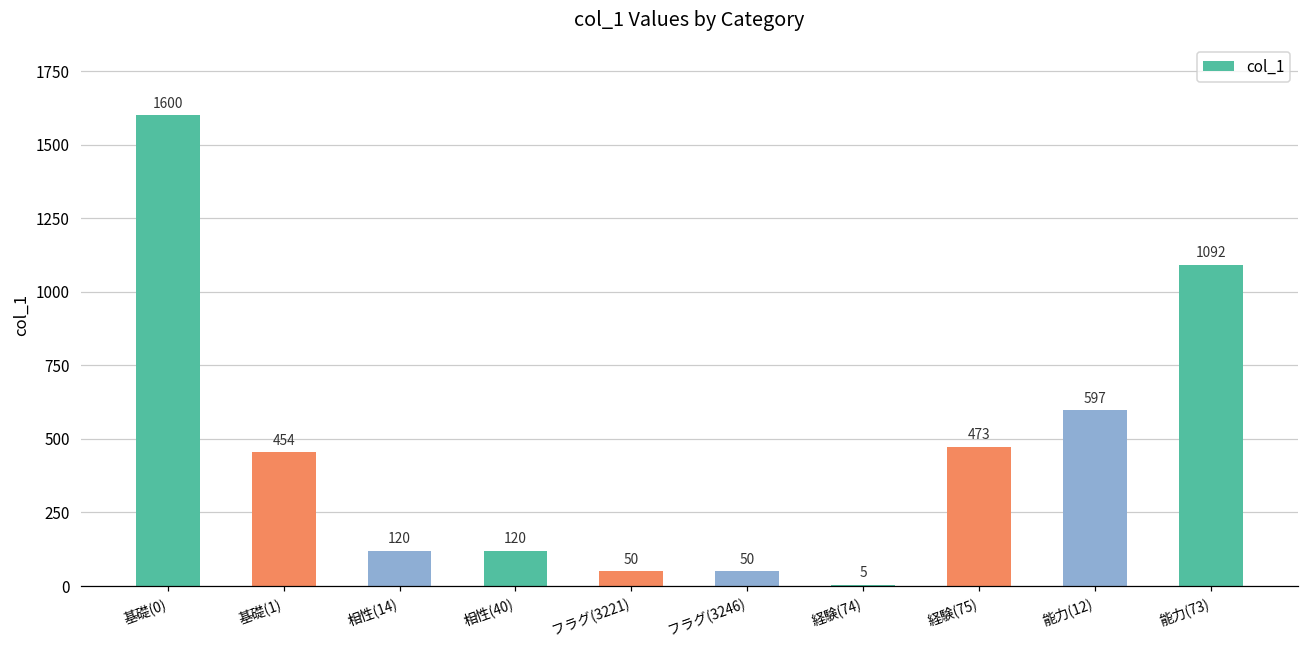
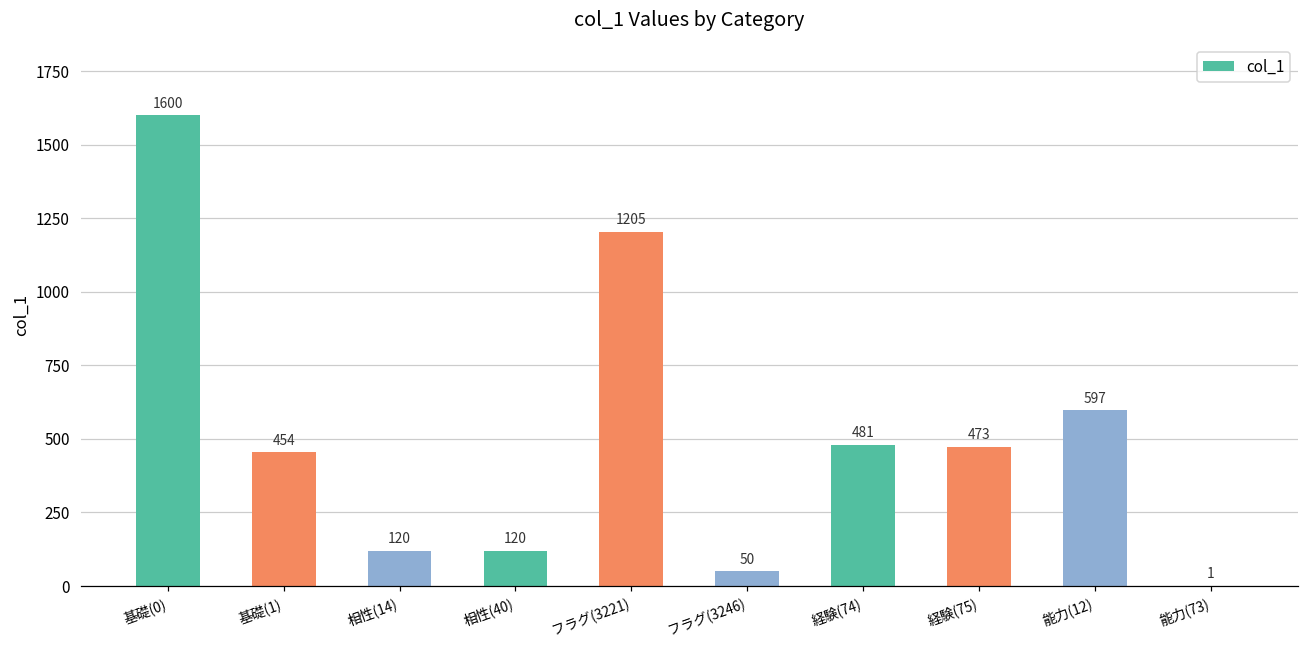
フラグ(3221): 50 -> 1205
経験(74): 5 -> 481
能力(73): 1092 -> 1
